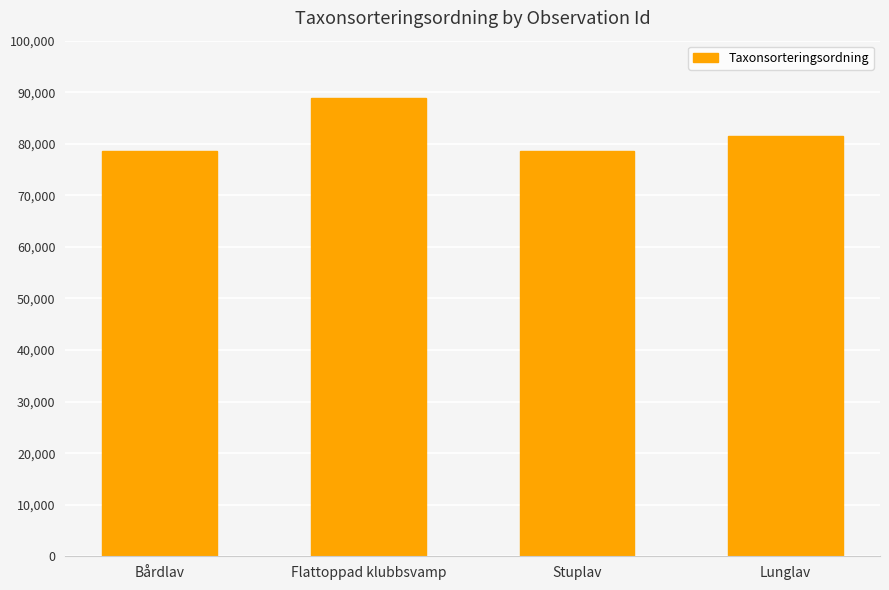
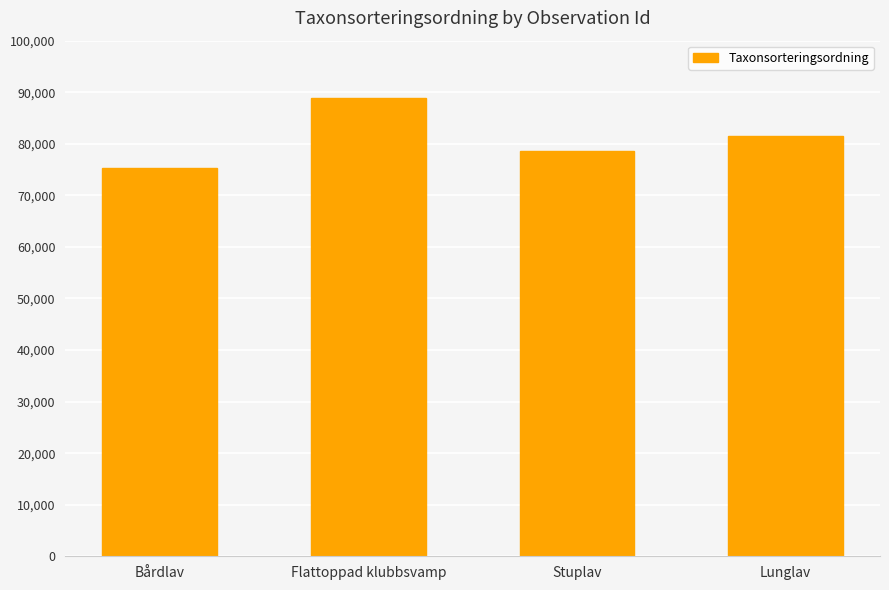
Bårdlav: 79,000 -> 75,000
